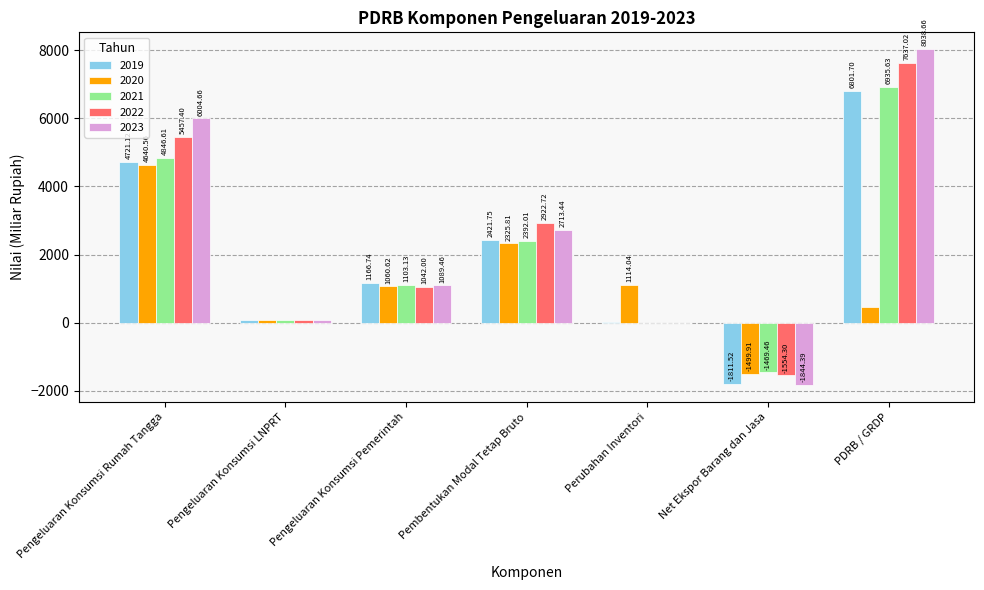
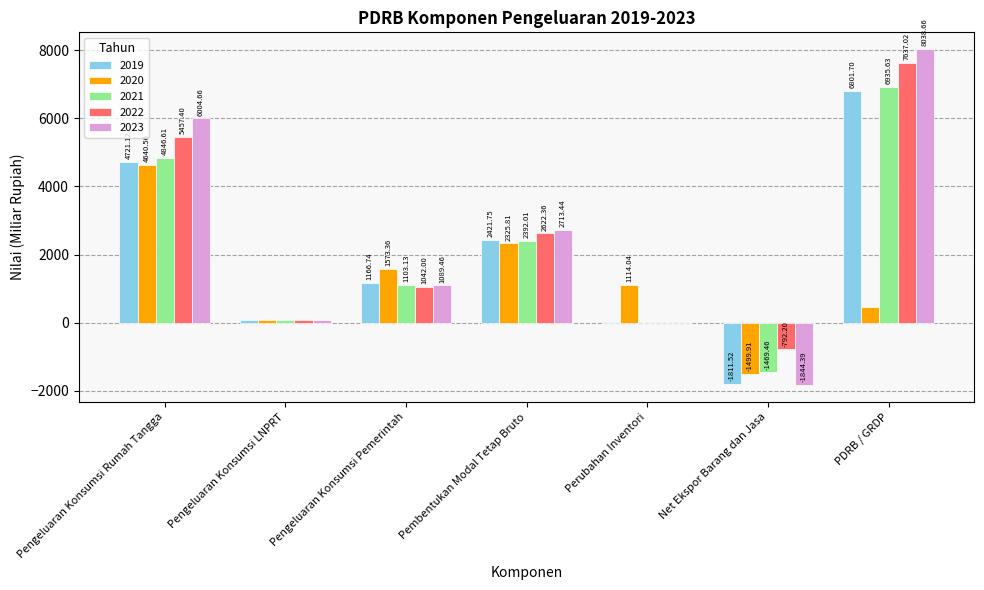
2020, Pengeluaran Konsumsi Pemerintah: 1060.62 -> 1573.36
2022, Pembentukan Modal Tetap Bruto: 2922.72 -> 2622.36
2022, Net Ekspor Barang dan Jasa: -1554.30 -> -792.20
